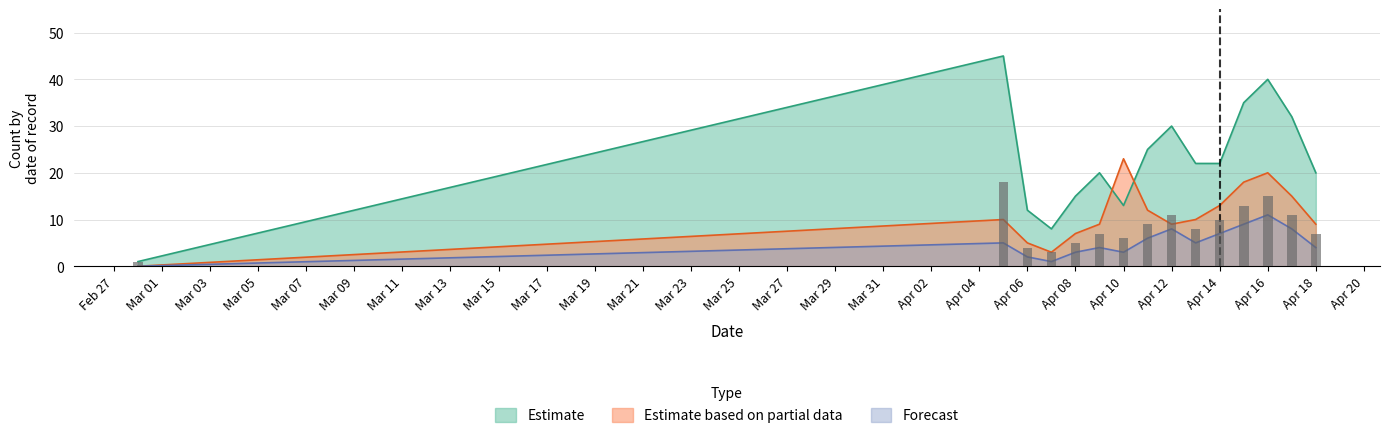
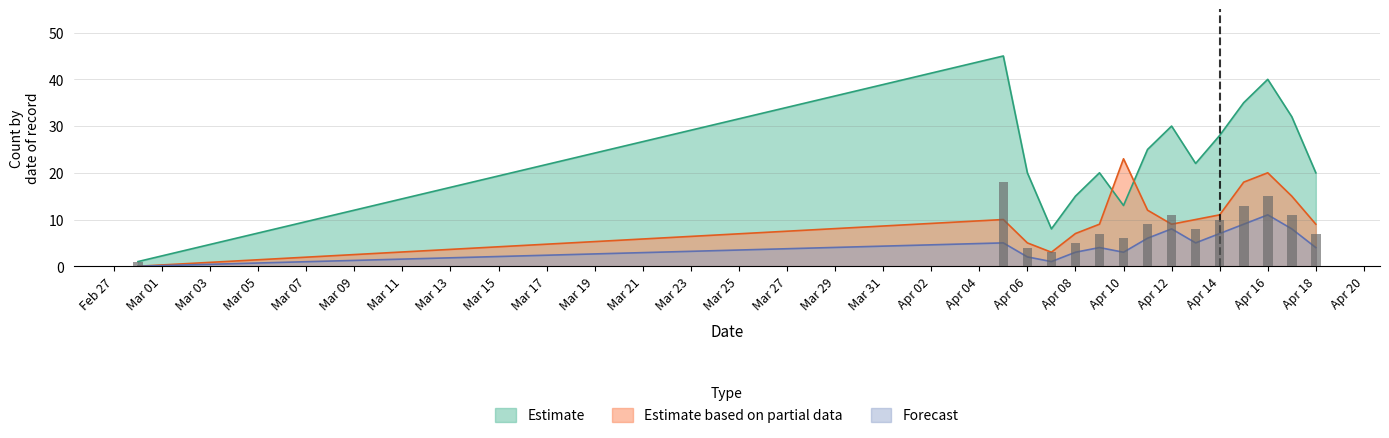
Estimate, Apr 06: 12 -> 20
Estimate, Apr 14: 22 -> 28
Estimate based on partial data, Apr 14: 13 -> 11
